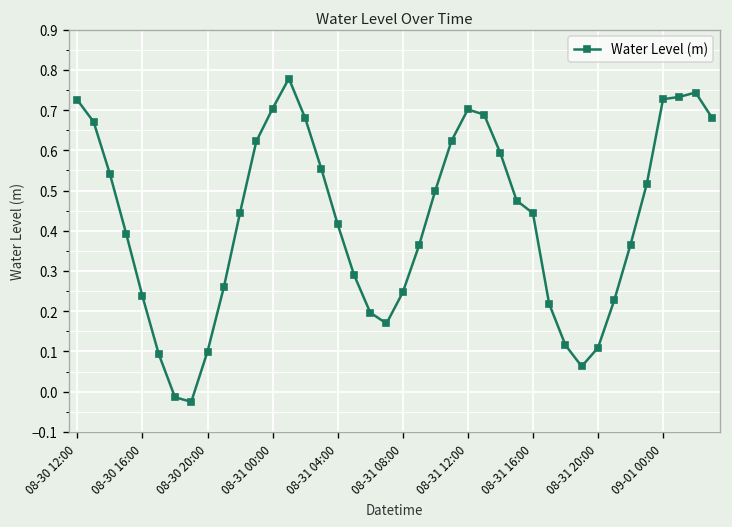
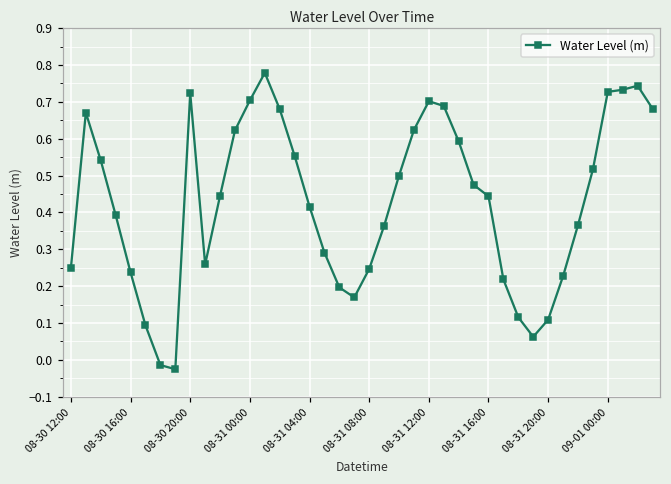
08-30 12:00: 0.73 -> 0.25
08-30 20:00: 0.10 -> 0.72
